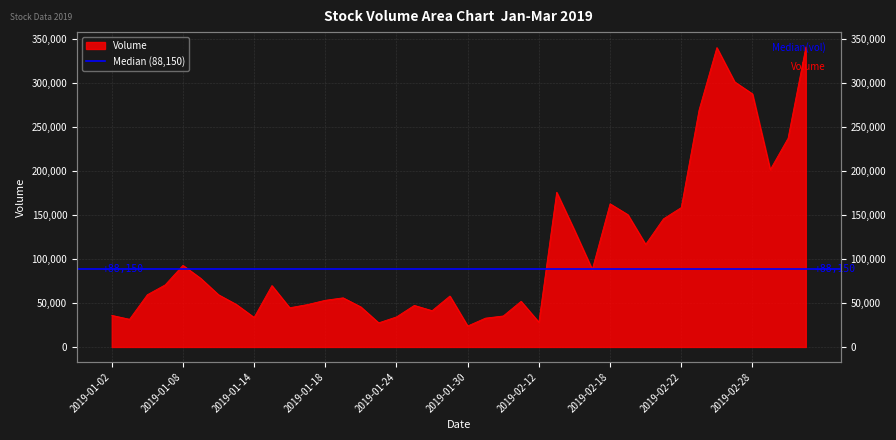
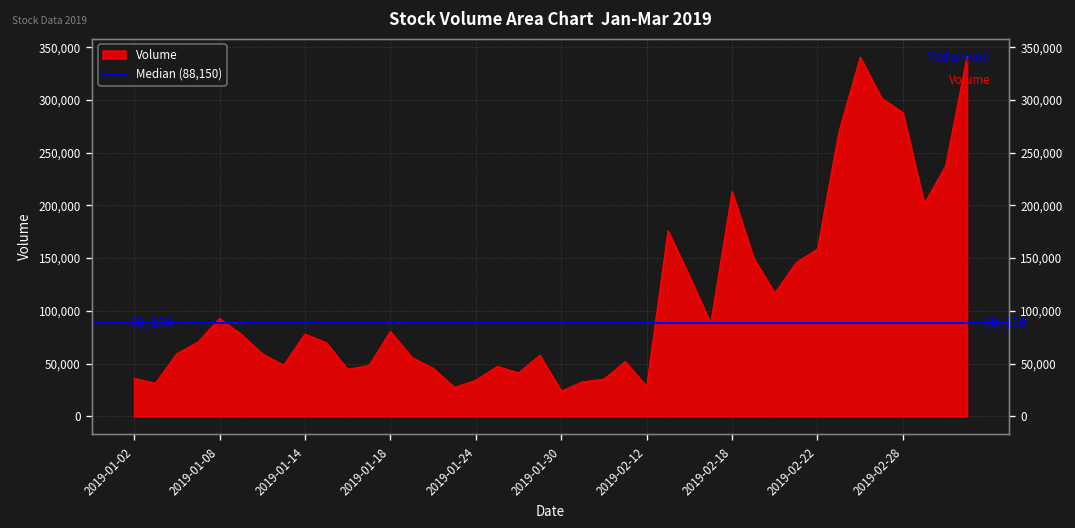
2019-01-14: 30,000 -> 80,000
2019-01-18: 50,000 -> 80,000
2019-02-18: 160,000 -> 210,000
